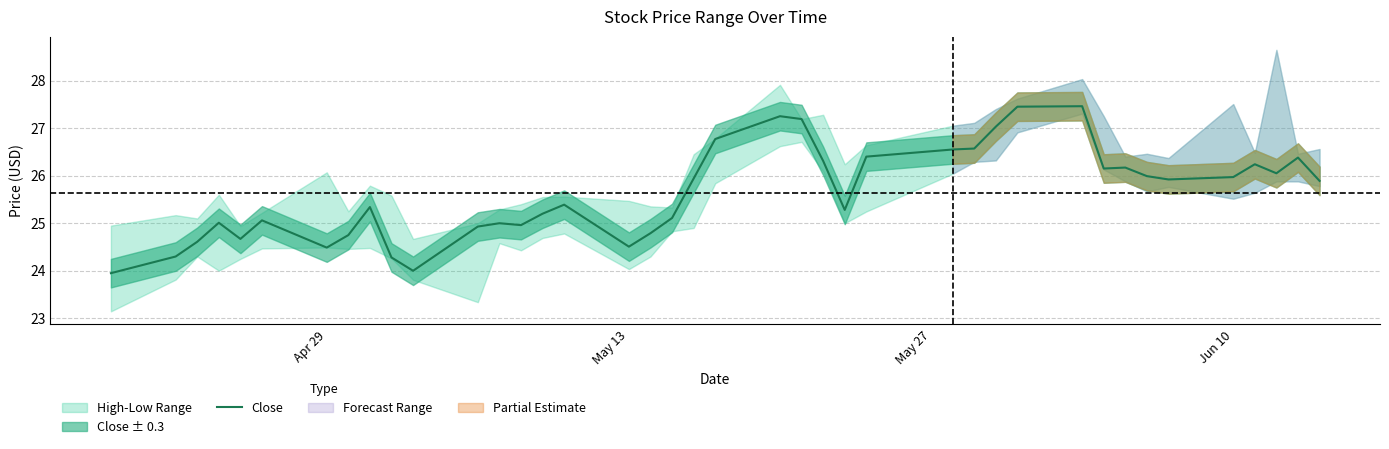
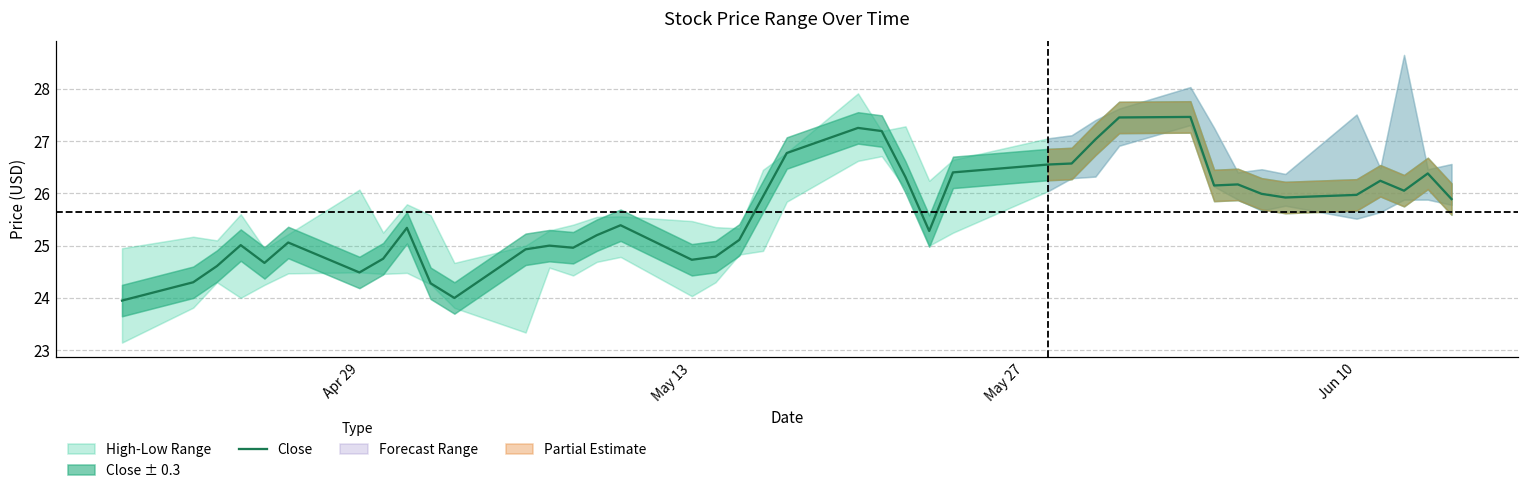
Close, May 13: 24.5 -> 24.7
